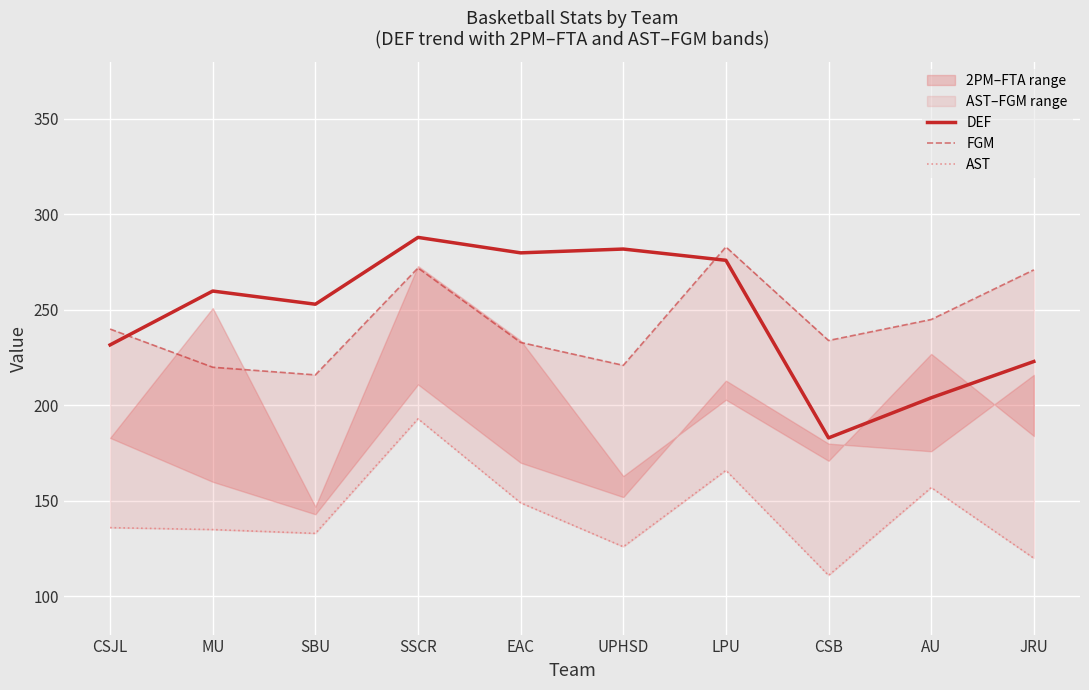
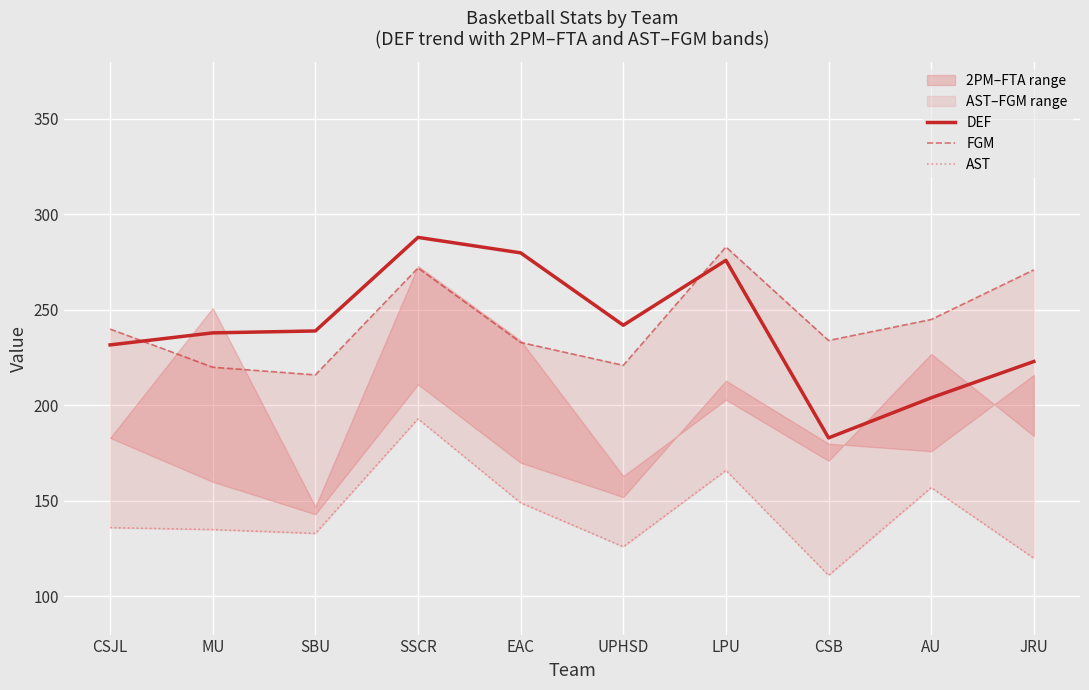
DEF, MU: 260 -> 238
DEF, SBU: 253 -> 239
DEF, UPHSD: 282 -> 242
